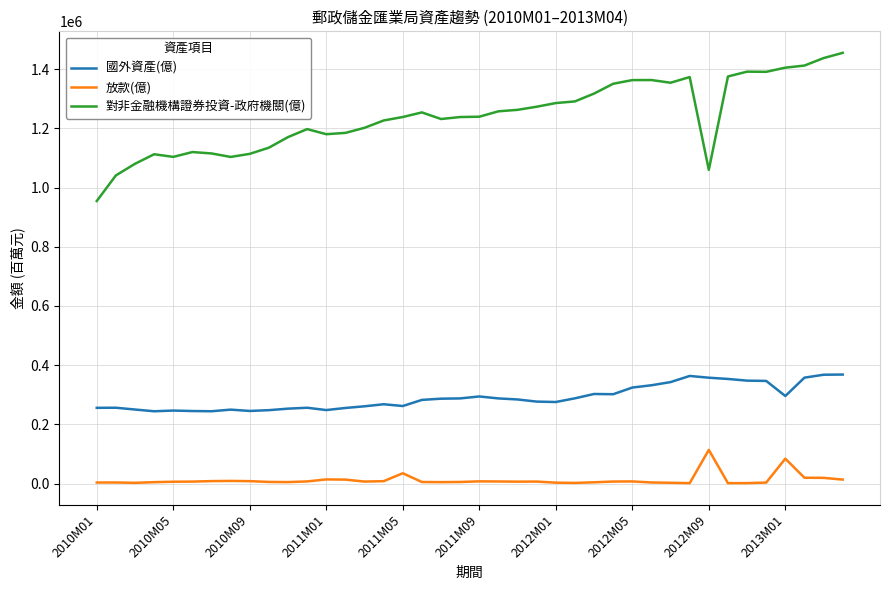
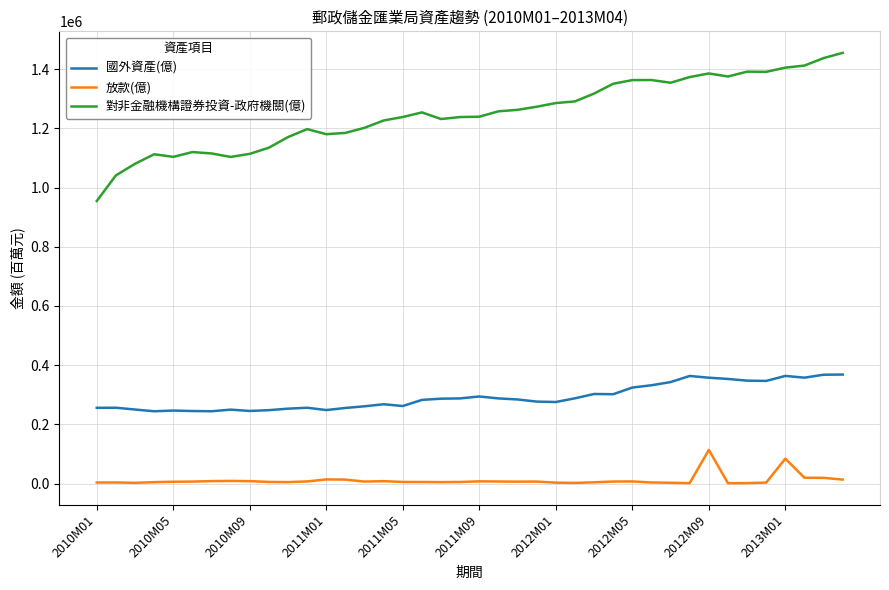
放款(億), 2011M05: 30000 -> 10000
對非金融機構證券投資-政府機關(億), 2012M09: 1060000 -> 1390000
國外資產(億), 2013M01: 300000 -> 360000
